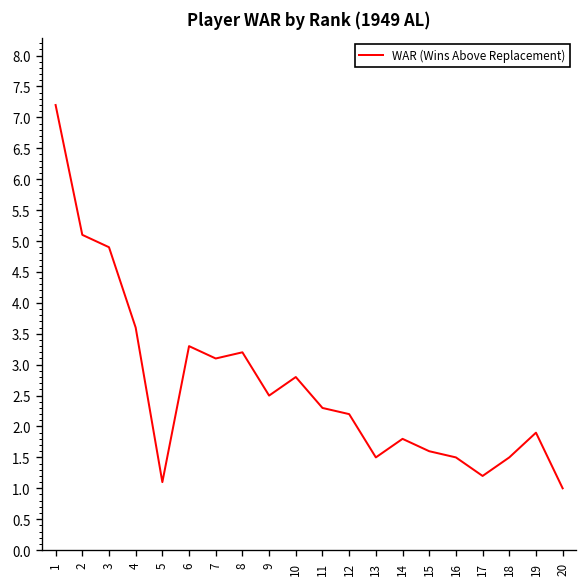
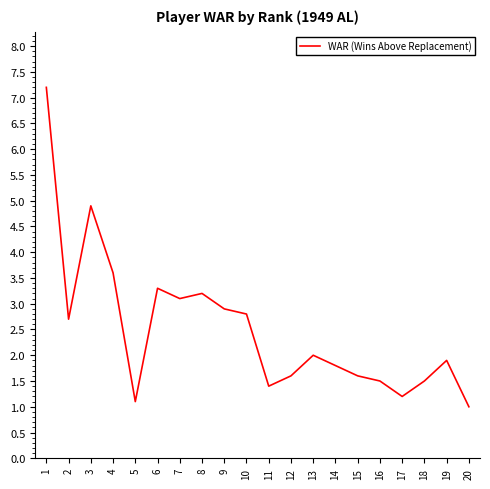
2: 5.1 -> 2.7
9: 2.5 -> 2.9
11: 2.3 -> 1.4
12: 2.2 -> 1.6
13: 1.5 -> 2.0
